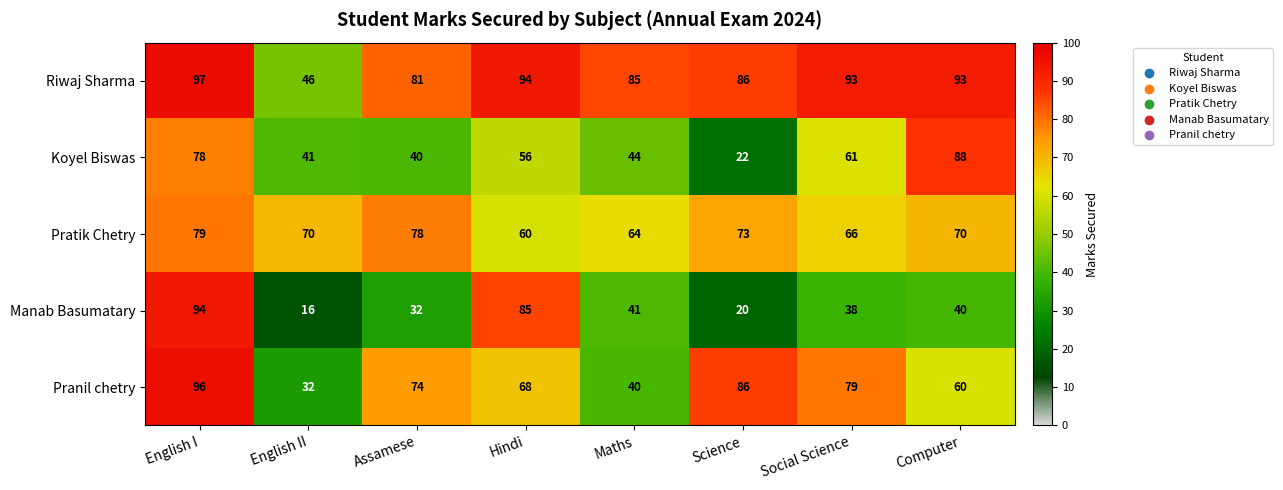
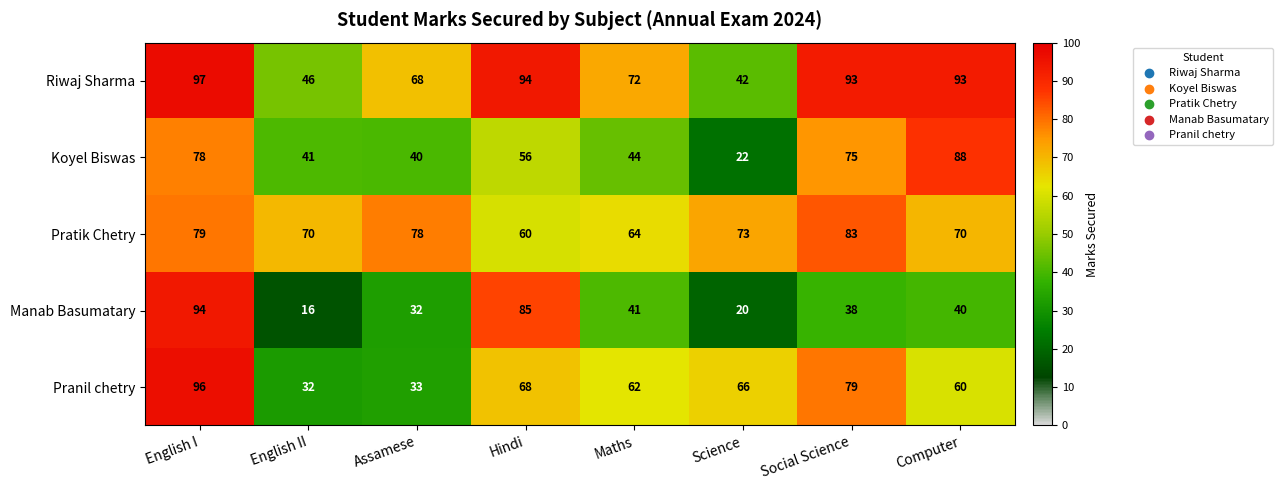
Riwaj Sharma, Assamese: 81 -> 68
Riwaj Sharma, Maths: 85 -> 72
Riwaj Sharma, Science: 86 -> 42
Koyel Biswas, Social Science: 61 -> 75
Pratik Chetry, Social Science: 66 -> 83
Pranil chetry, Assamese: 74 -> 33
Pranil chetry, Maths: 40 -> 62
Pranil chetry, Science: 86 -> 66
